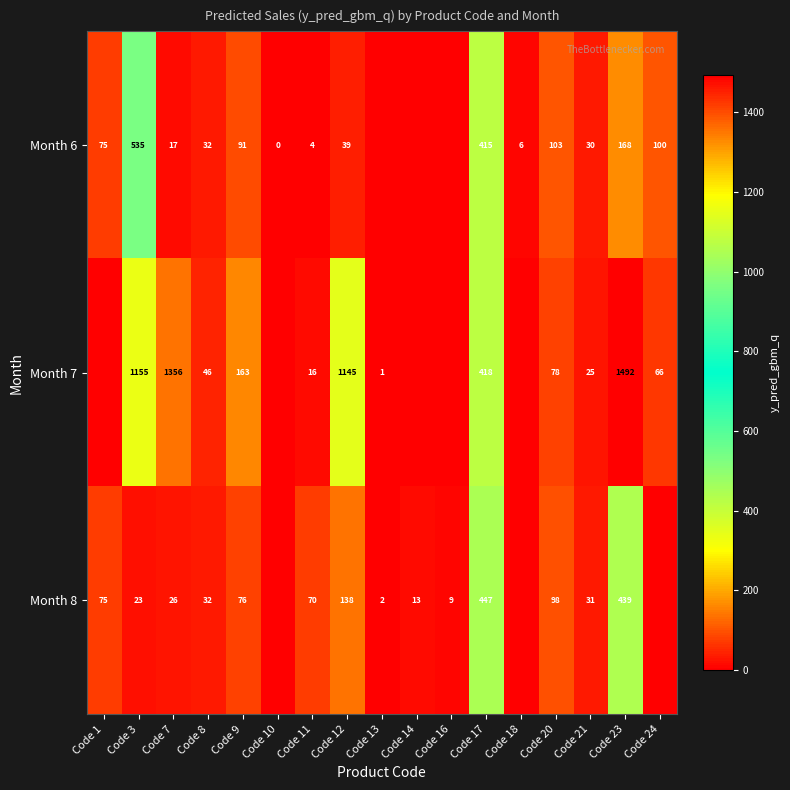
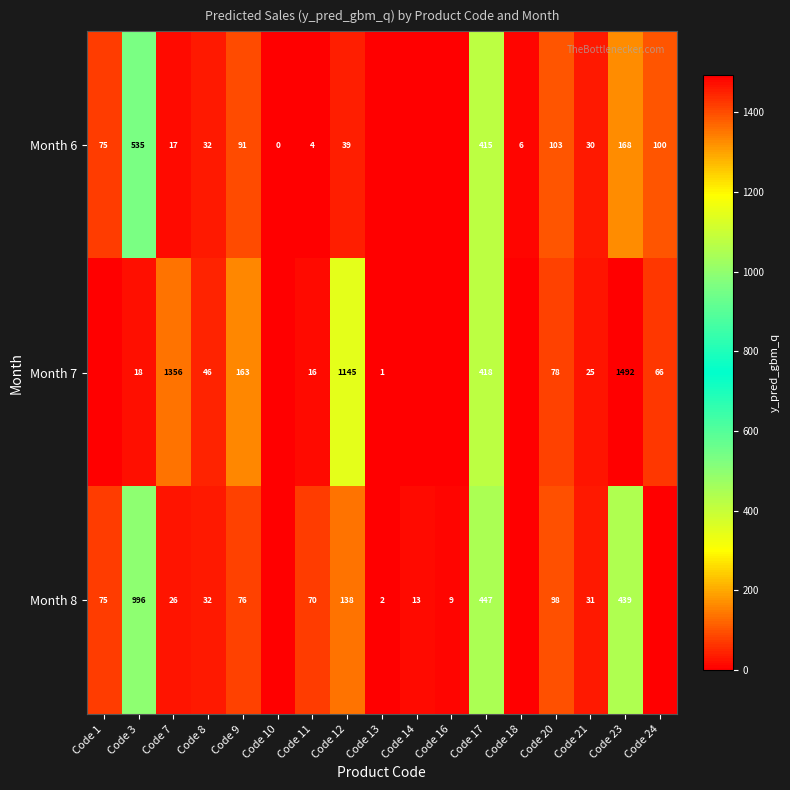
Month 7, Code 3: 1155 -> 18
Month 8, Code 3: 23 -> 996
